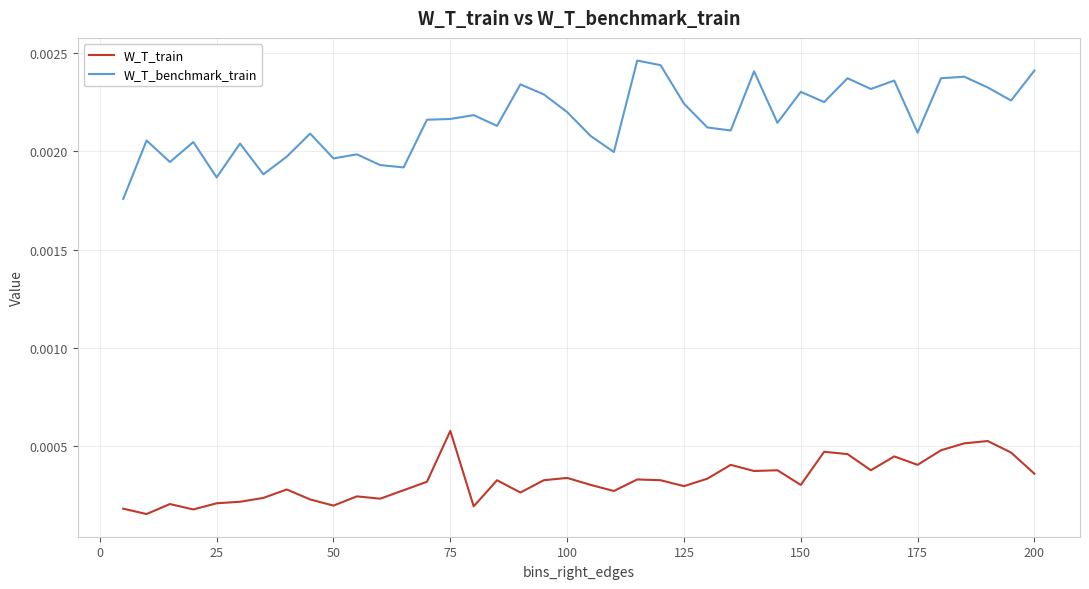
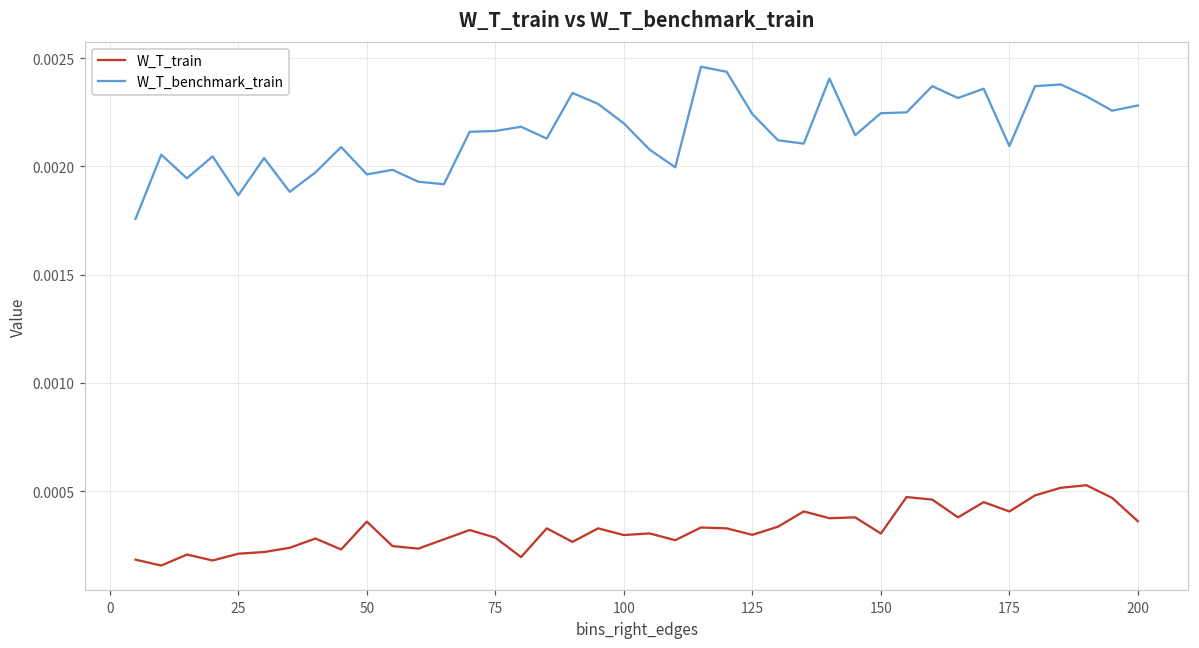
W_T_train, 50: 0.00020 -> 0.00036
W_T_train, 75: 0.00058 -> 0.00029
W_T_train, 100: 0.00034 -> 0.00030
W_T_benchmark_train, 150: 0.00230 -> 0.00225
W_T_benchmark_train, 200: 0.00241 -> 0.00228
